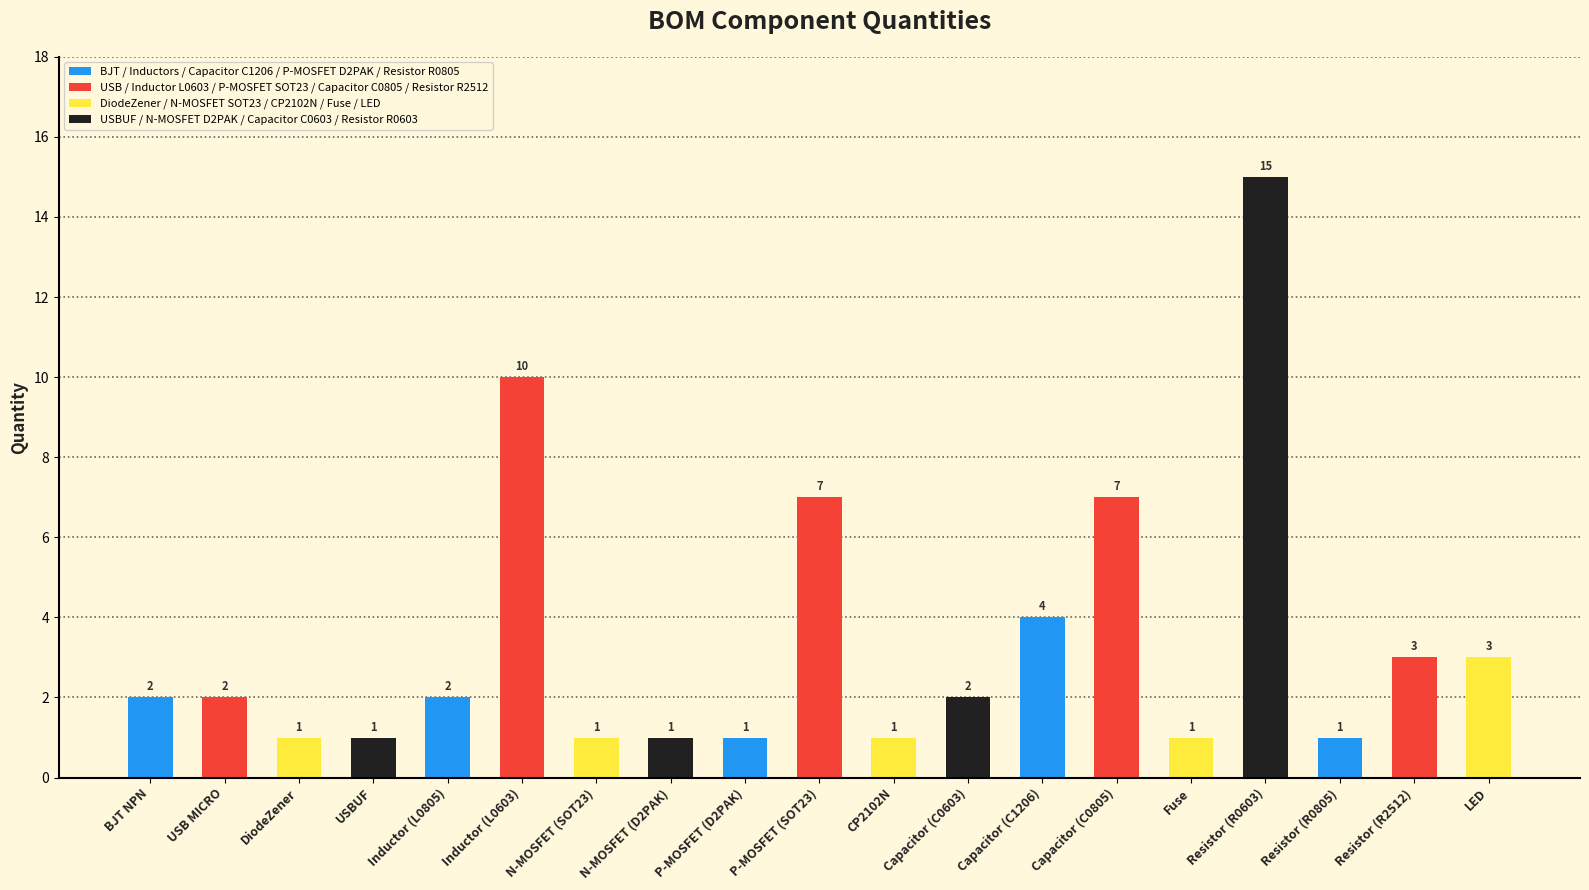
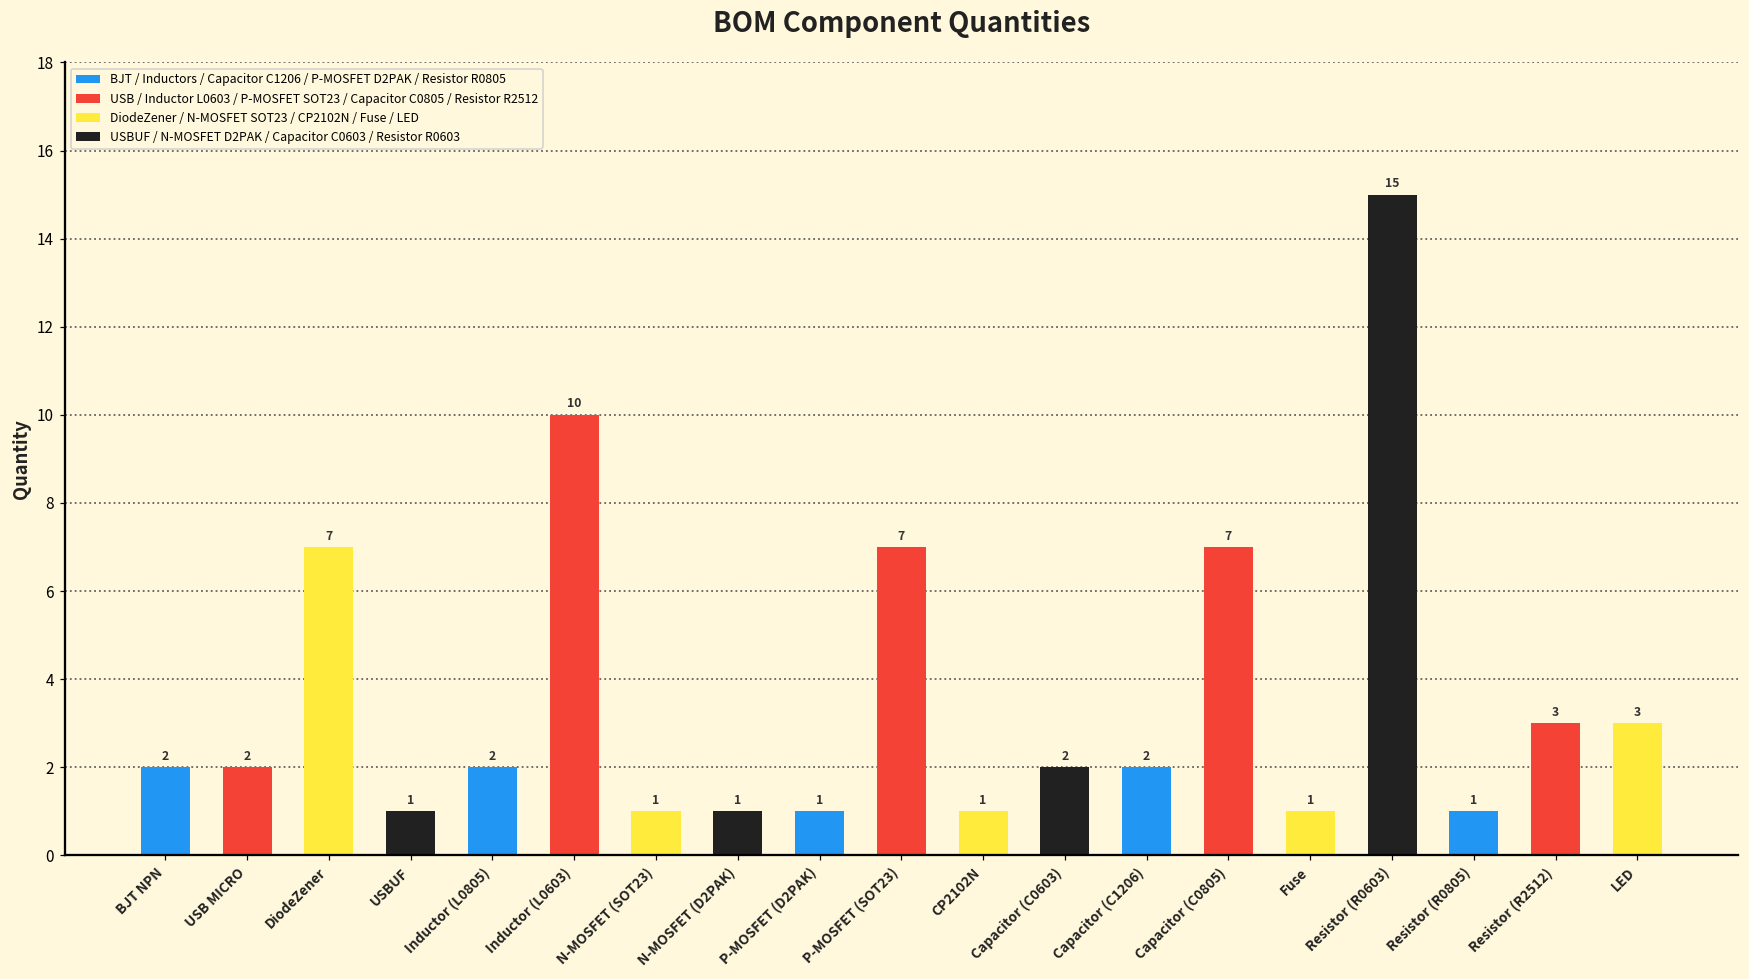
DiodeZener: 1 -> 7
Capacitor (C1206): 4 -> 2
